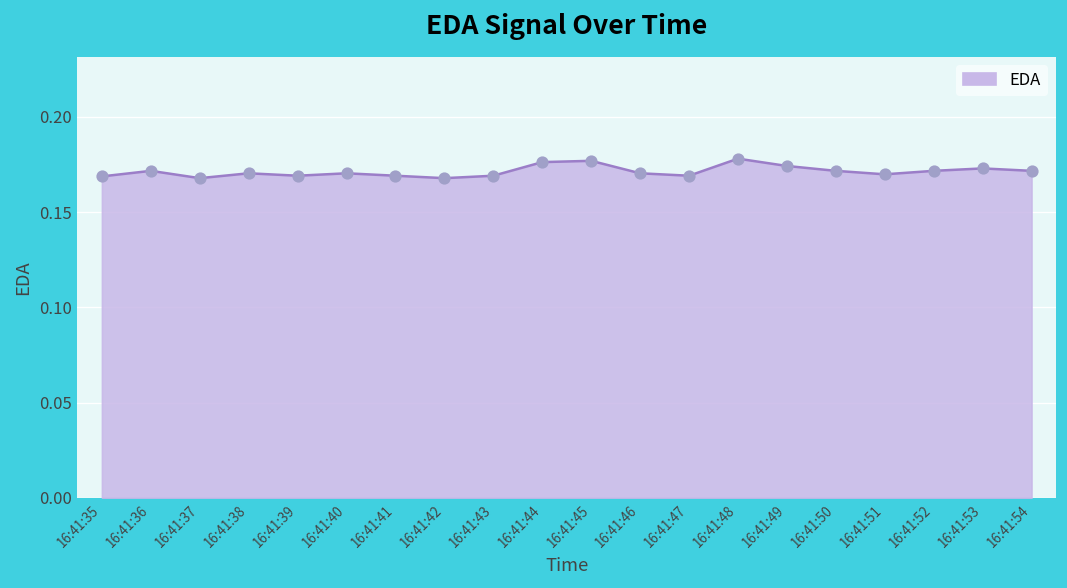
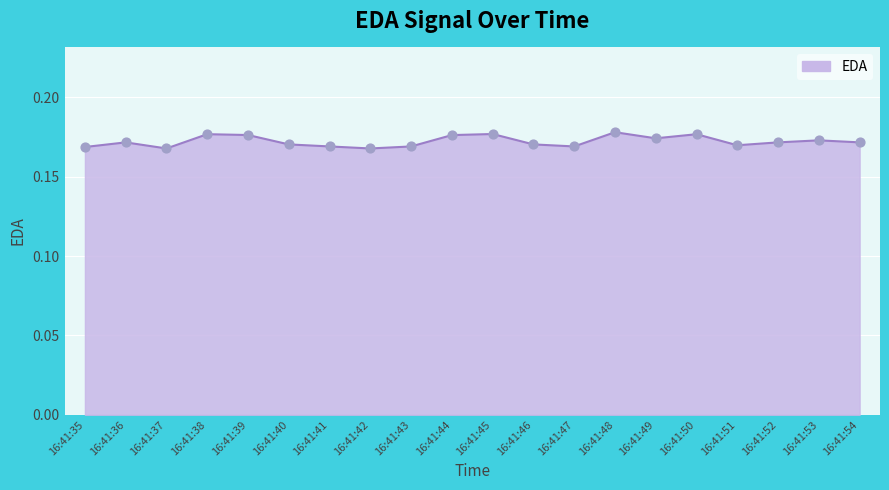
16:41:38: 0.170 -> 0.177
16:41:39: 0.169 -> 0.176
16:41:50: 0.172 -> 0.177
